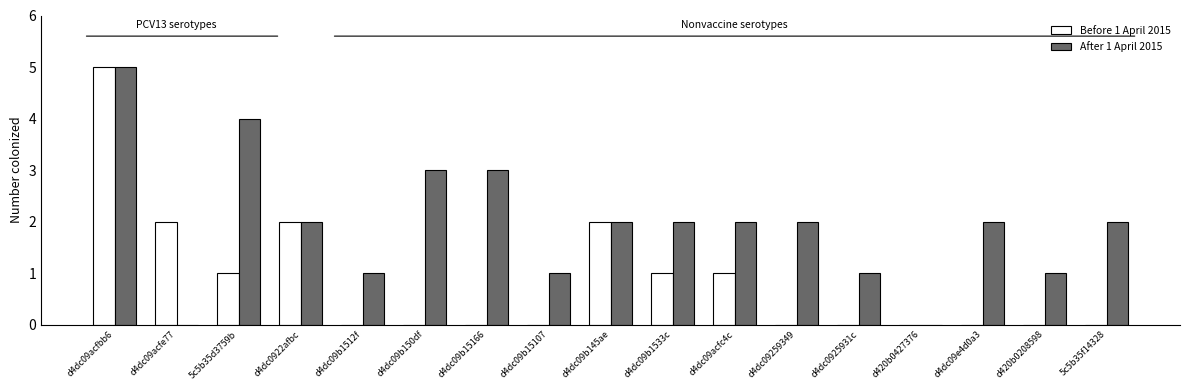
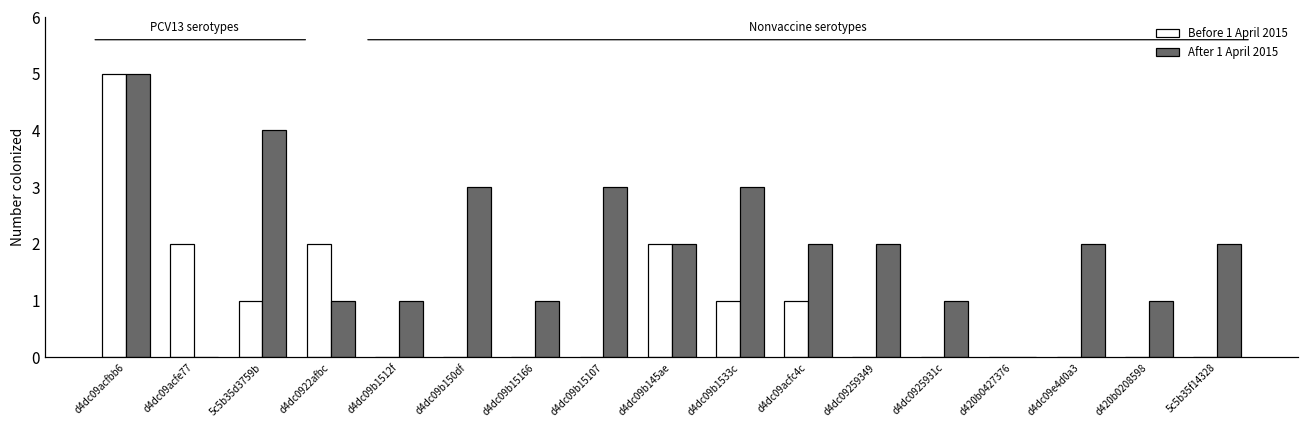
After 1 April 2015, d4dc0922afbc: 2 -> 1
After 1 April 2015, d4dc09b15166: 3 -> 1
After 1 April 2015, d4dc09b15107: 1 -> 3
After 1 April 2015, d4dc09b1533c: 2 -> 3
